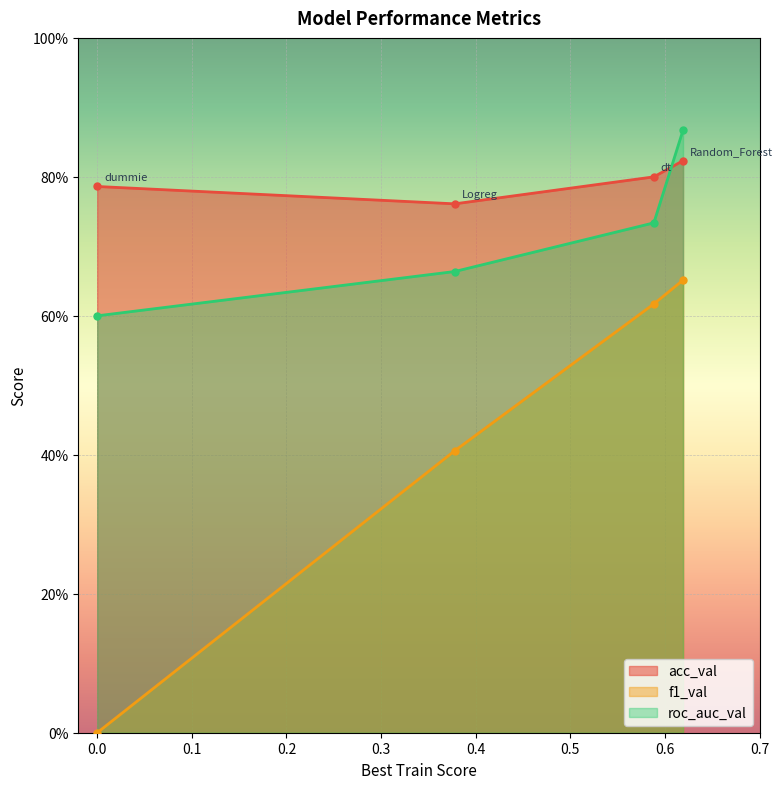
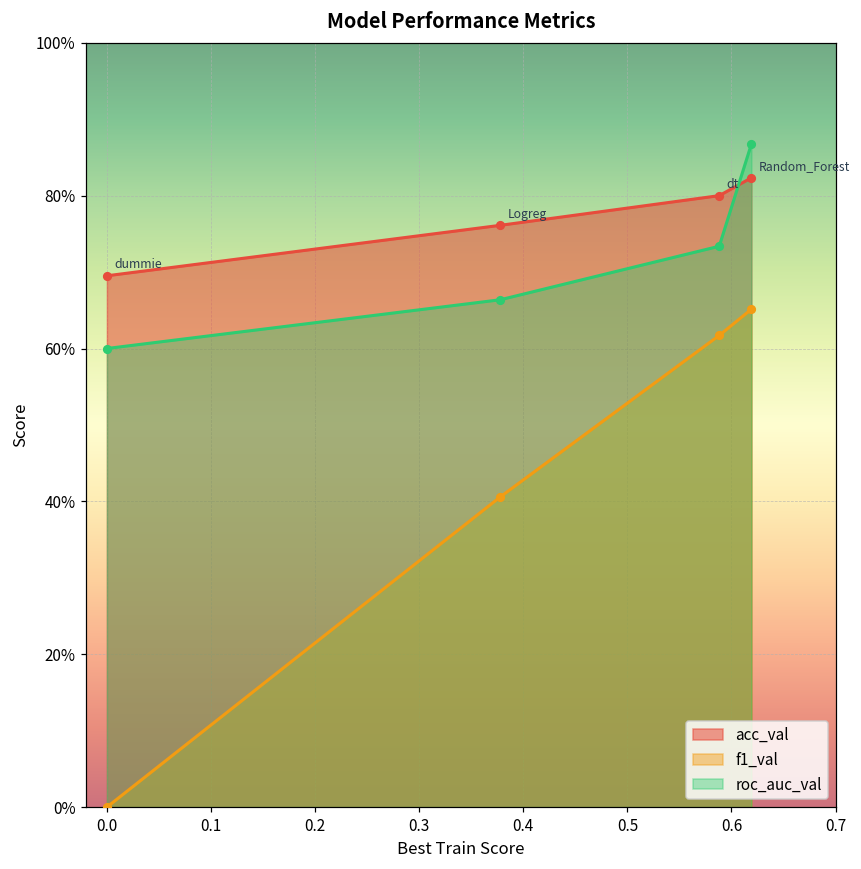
acc_val, 0.0: 79% -> 70%
